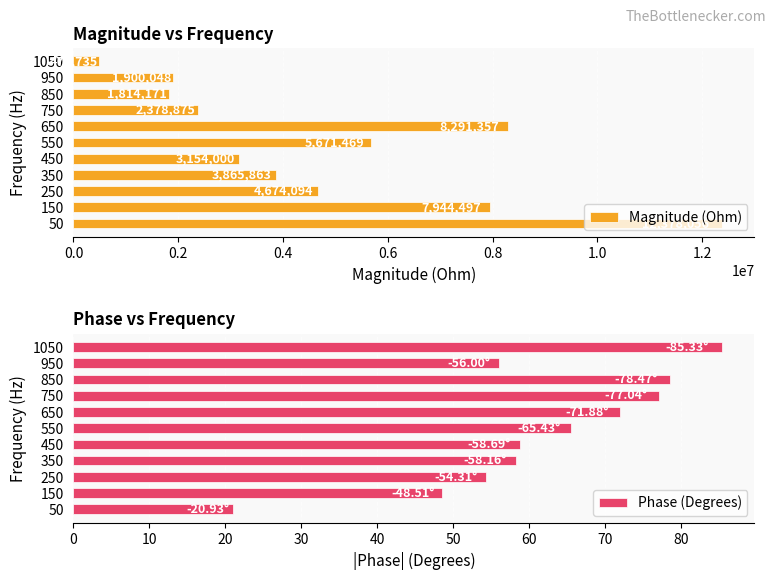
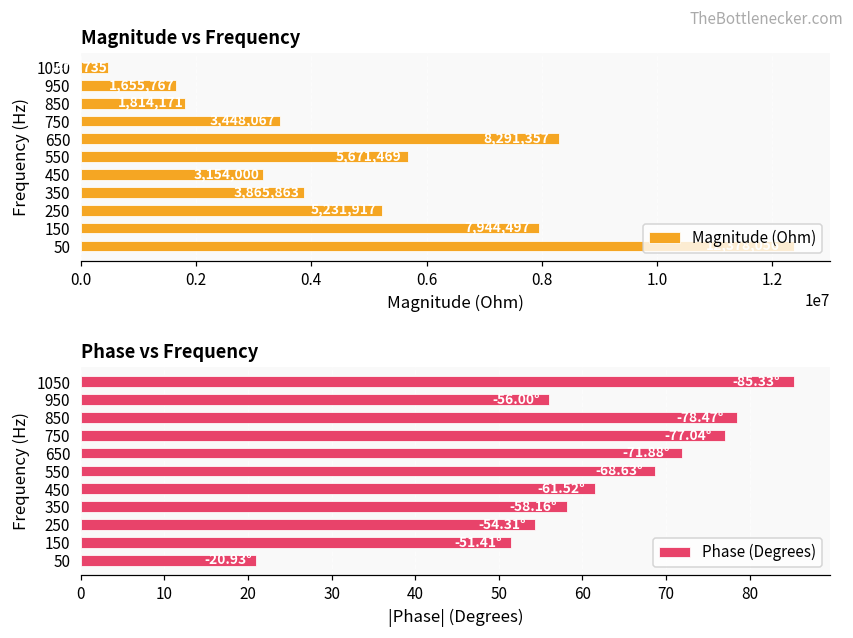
Magnitude vs Frequency, 950: 1,900,048 -> 1,655,767
Magnitude vs Frequency, 750: 2,378,875 -> 3,448,067
Magnitude vs Frequency, 250: 4,674,094 -> 5,231,917
Phase vs Frequency, 550: 65 -> 69
Phase vs Frequency, 450: 59 -> 62
Phase vs Frequency, 150: -48.51° -> -51.41°
